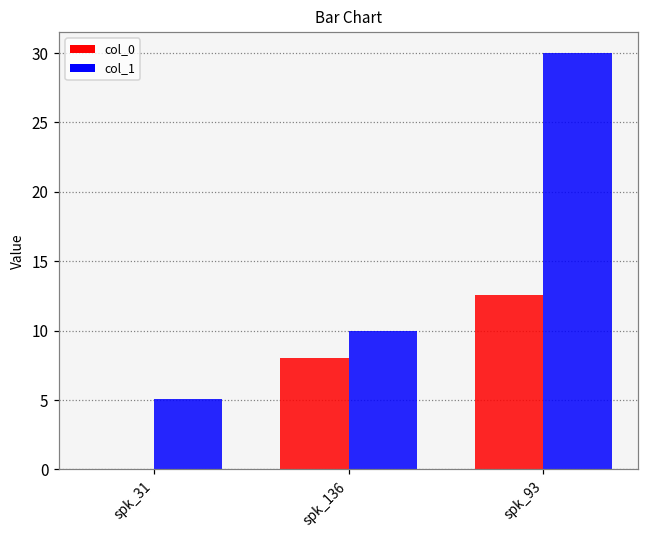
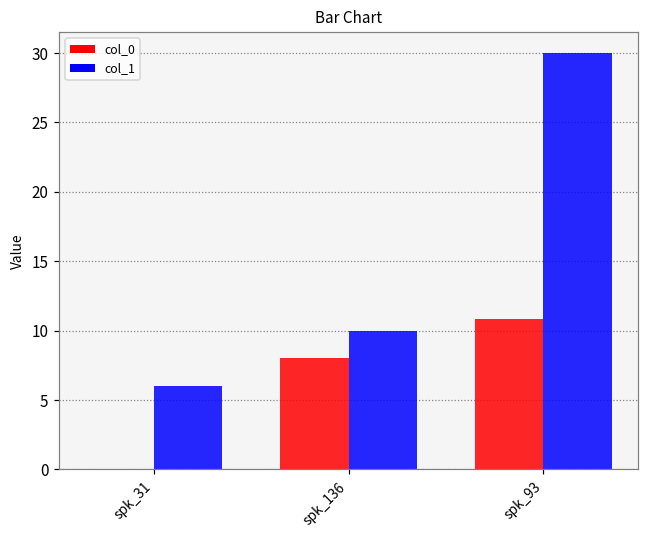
col_1, spk_31: 5.1 -> 6.0
col_0, spk_93: 12.6 -> 10.8
